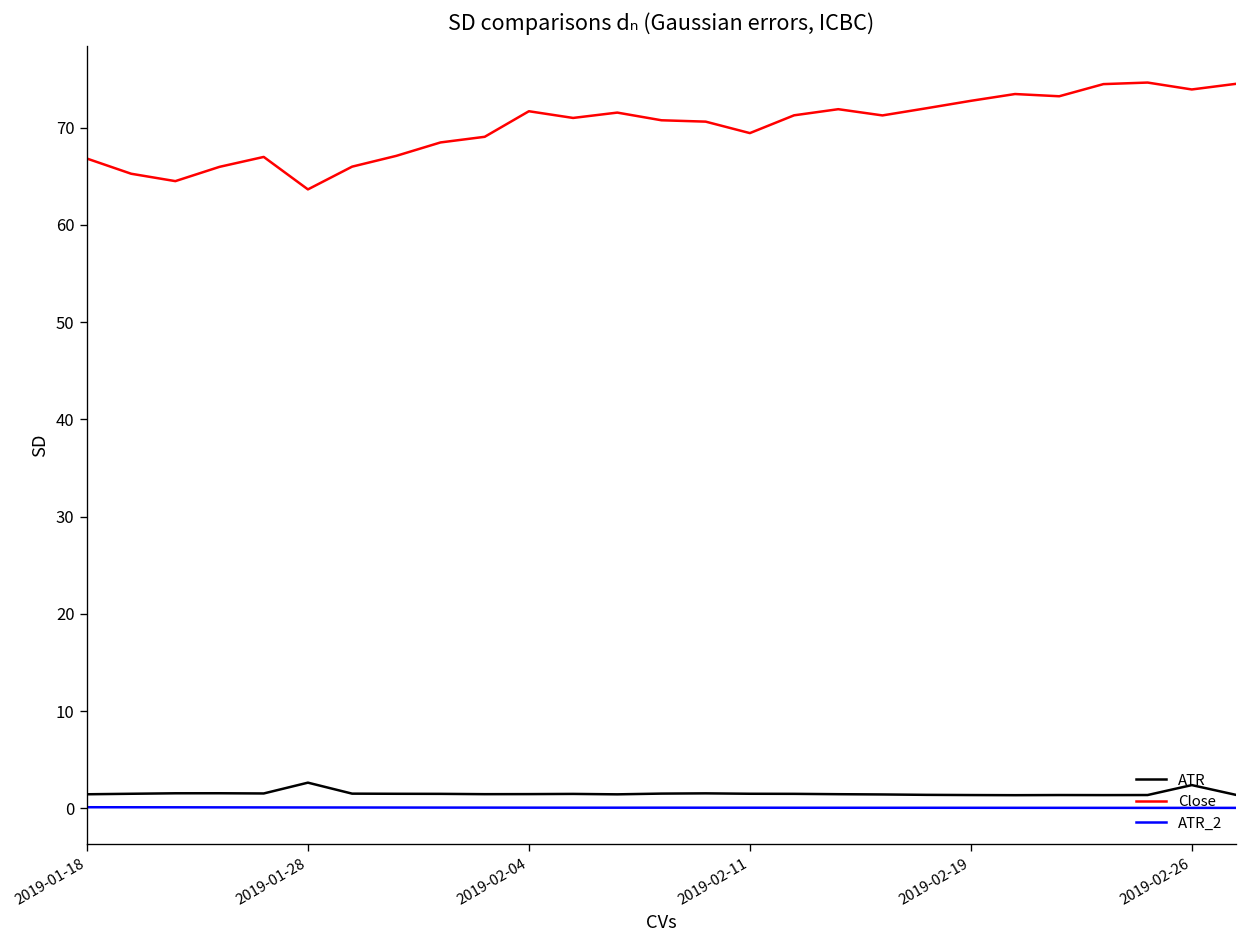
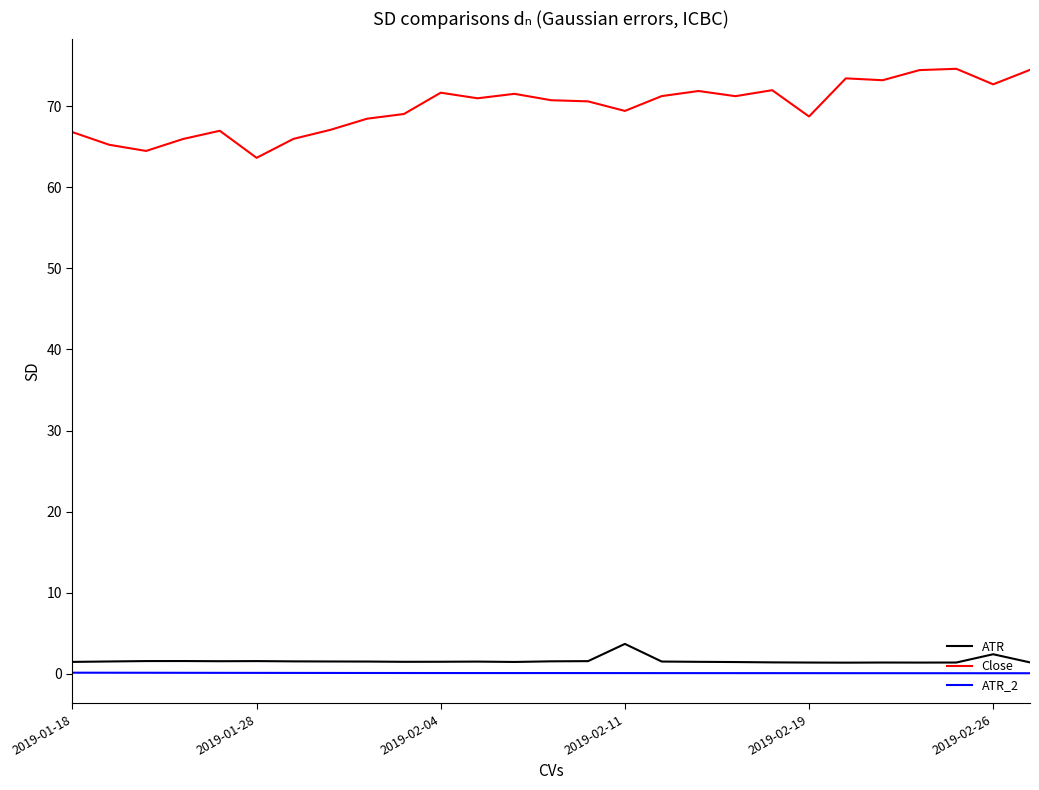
ATR, 2019-01-28: 3 -> 2
ATR, 2019-02-11: 1 -> 4
Close, 2019-02-19: 73 -> 69
Close, 2019-02-26: 74 -> 73
